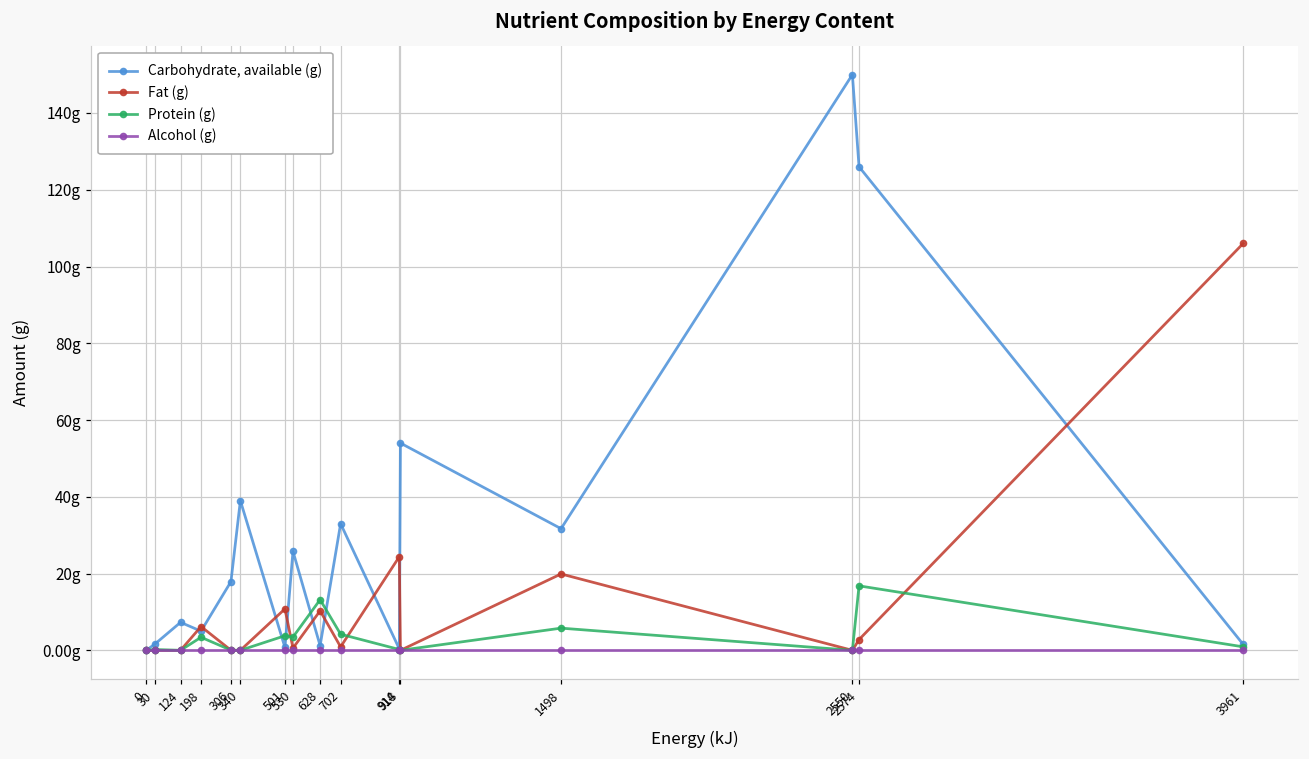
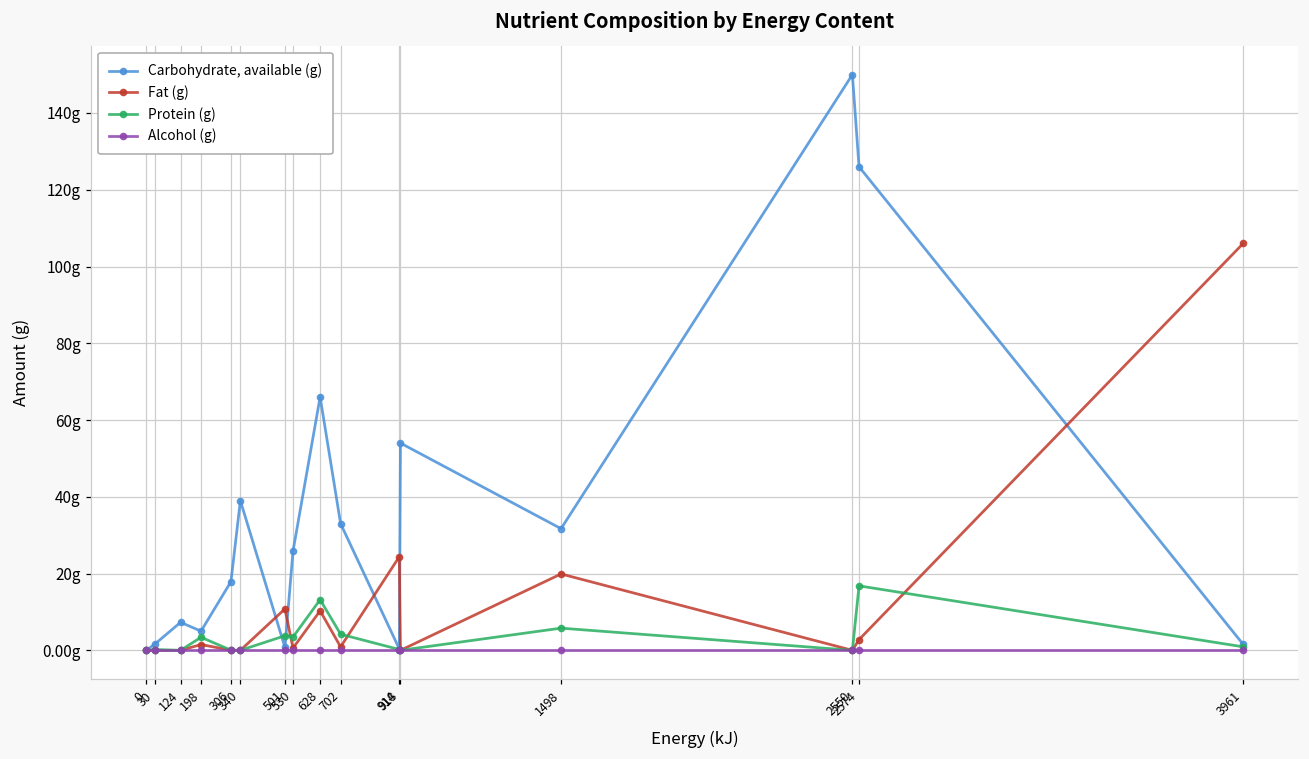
Fat (g), 198: 6g -> 2g
Carbohydrate, available (g), 628: 1g -> 66g
